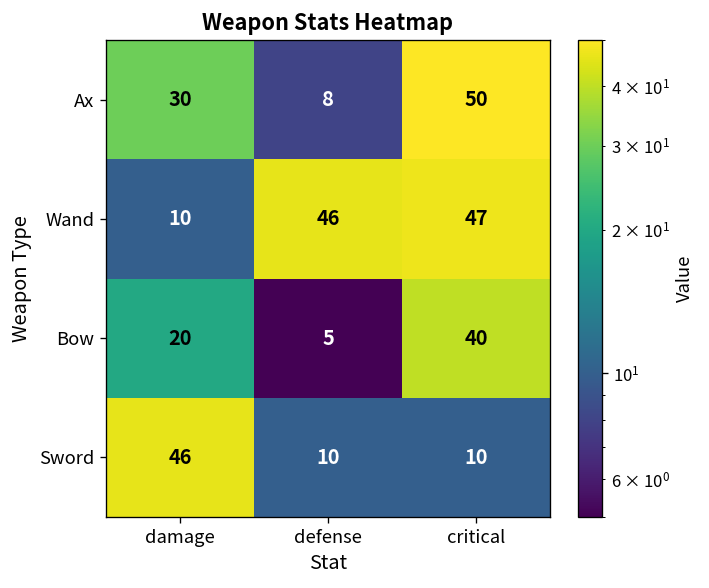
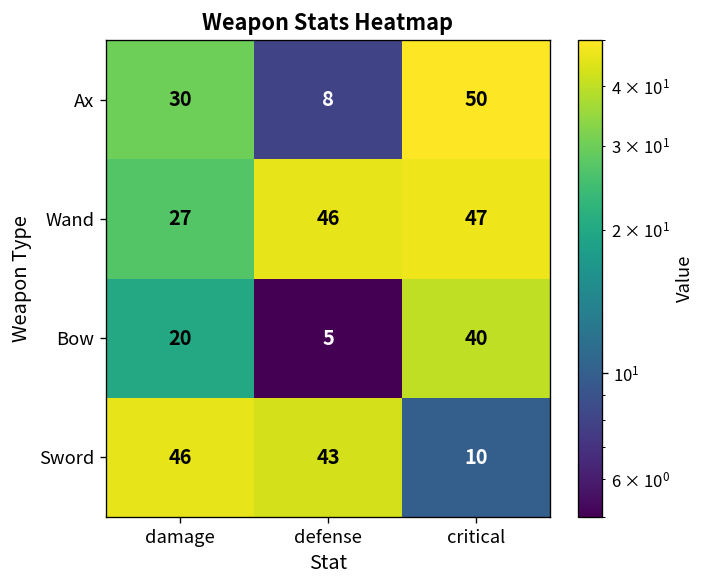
Wand, damage: 10 -> 27
Sword, defense: 10 -> 43
